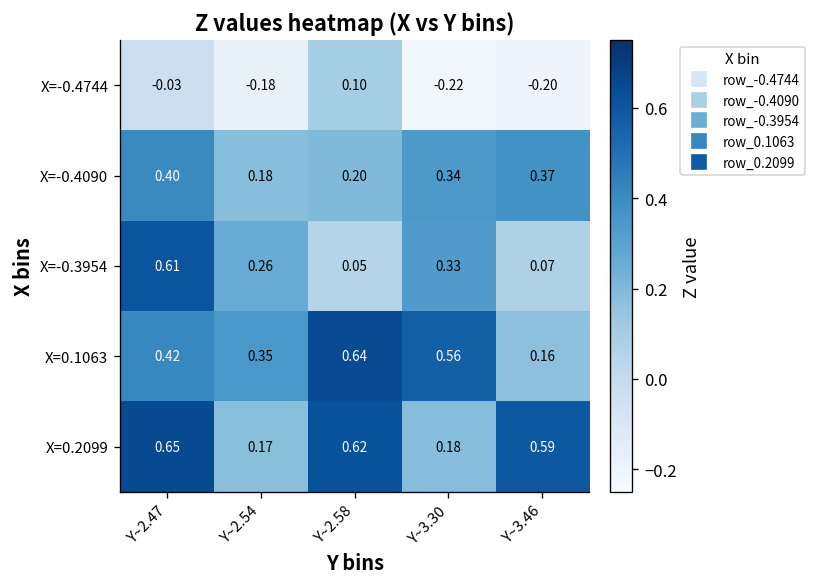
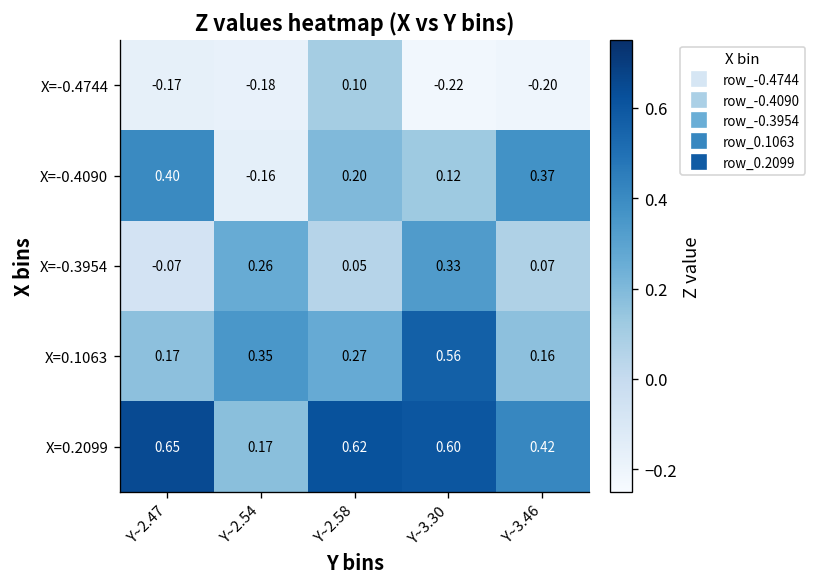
X=-0.4744, Y~2.47: -0.03 -> -0.17
X=-0.4090, Y~2.54: 0.18 -> -0.16
X=-0.4090, Y~3.30: 0.34 -> 0.12
X=-0.3954, Y~2.47: 0.61 -> -0.07
X=0.1063, Y~2.47: 0.42 -> 0.17
X=0.1063, Y~2.58: 0.64 -> 0.27
X=0.2099, Y~3.30: 0.18 -> 0.60
X=0.2099, Y~3.46: 0.59 -> 0.42
